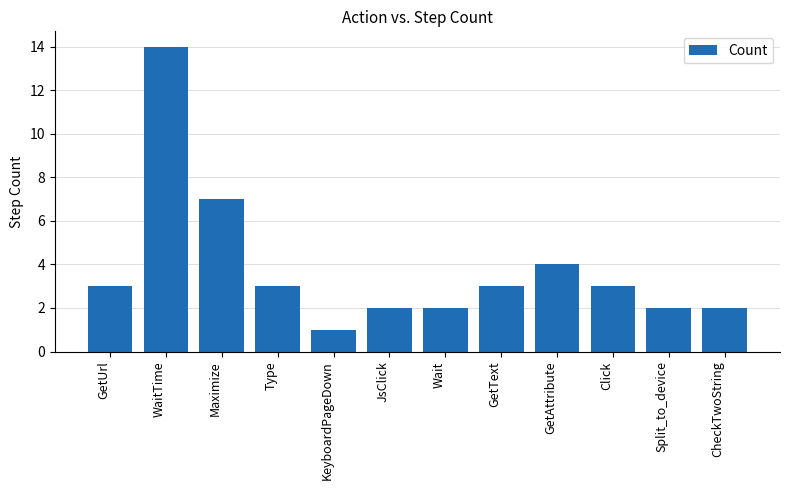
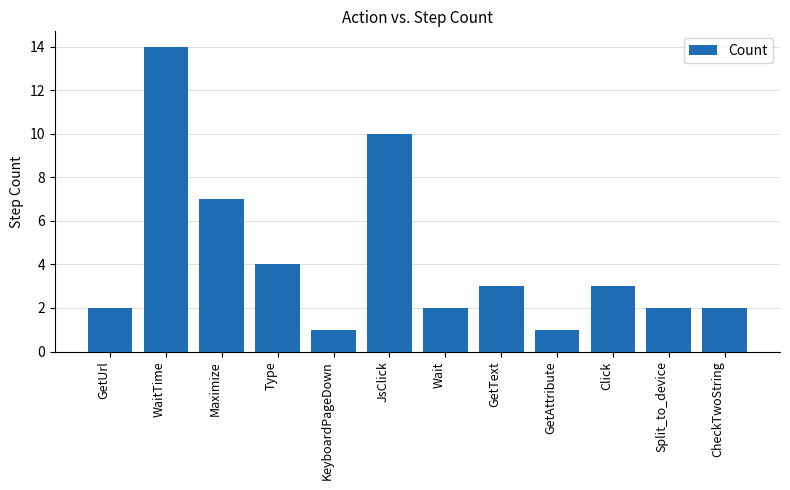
GetUrl: 3 -> 2
Type: 3 -> 4
JsClick: 2 -> 10
GetAttribute: 4 -> 1
